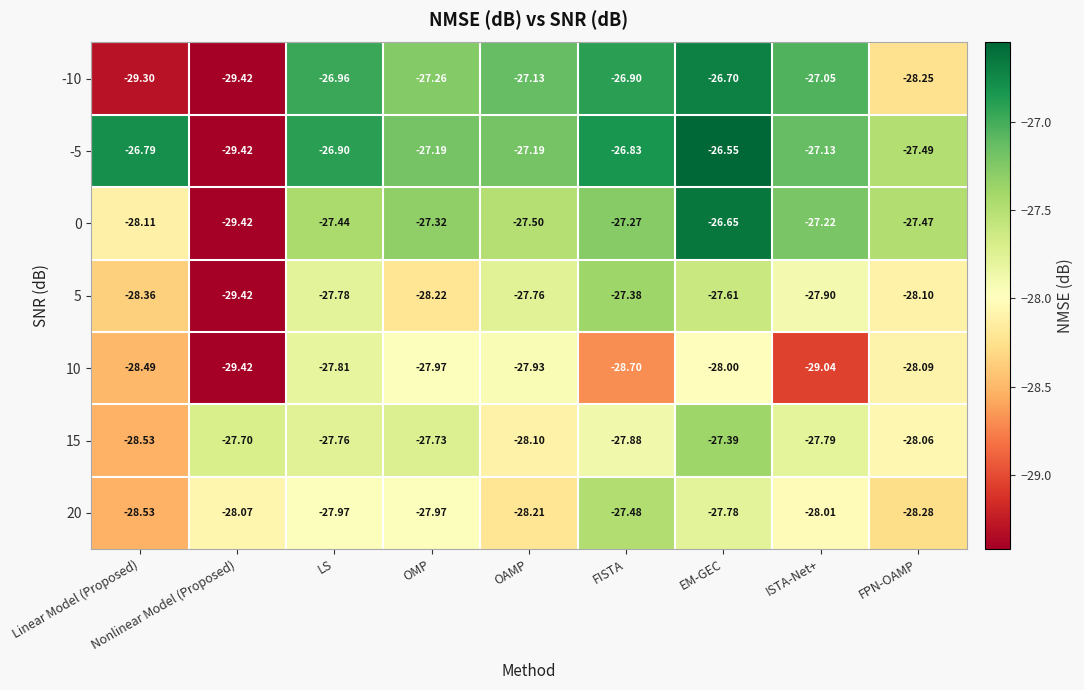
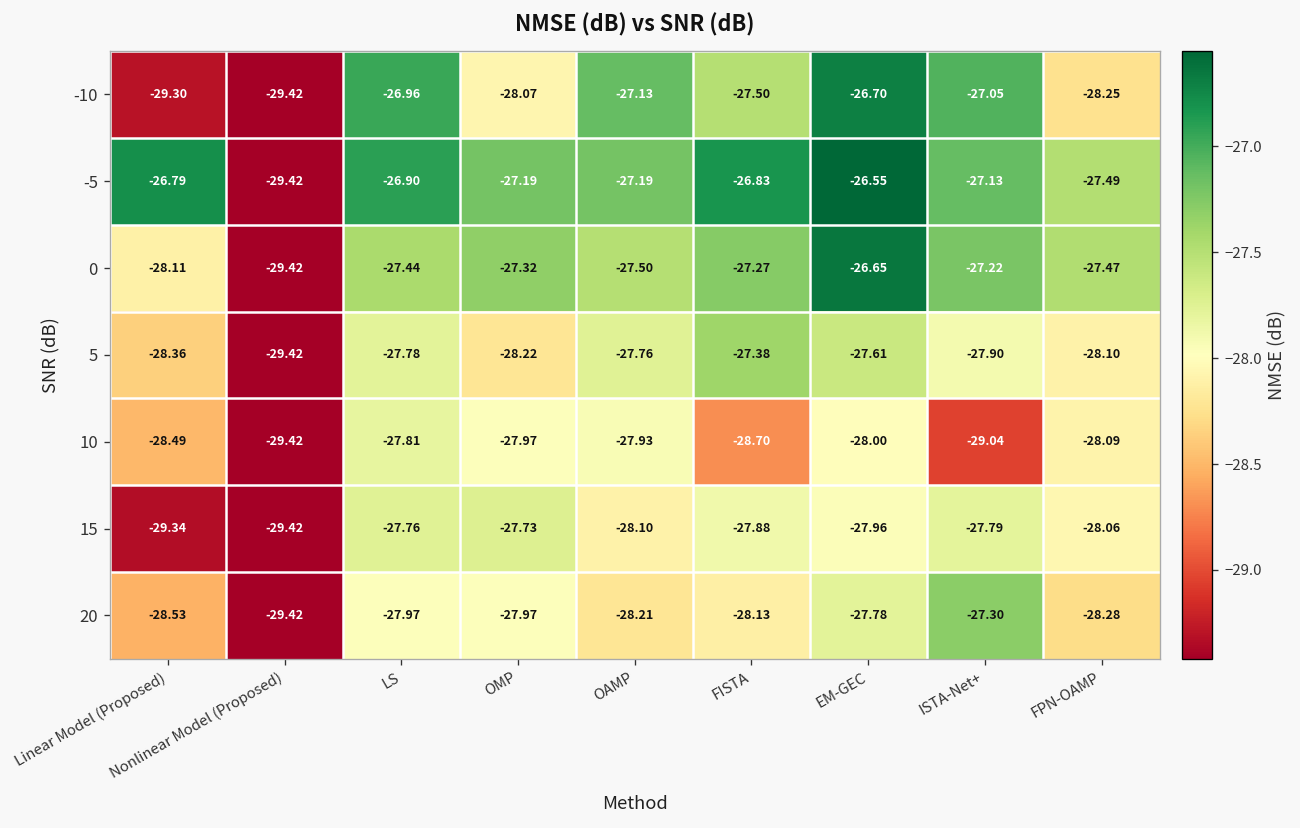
-10, OMP: -27.26 -> -28.07
-10, FISTA: -26.90 -> -27.50
15, Linear Model (Proposed): -28.53 -> -29.34
15, Nonlinear Model (Proposed): -27.70 -> -29.42
15, EM-GEC: -27.39 -> -27.96
20, Nonlinear Model (Proposed): -28.07 -> -29.42
20, FISTA: -27.48 -> -28.13
20, ISTA-Net+: -28.01 -> -27.30
